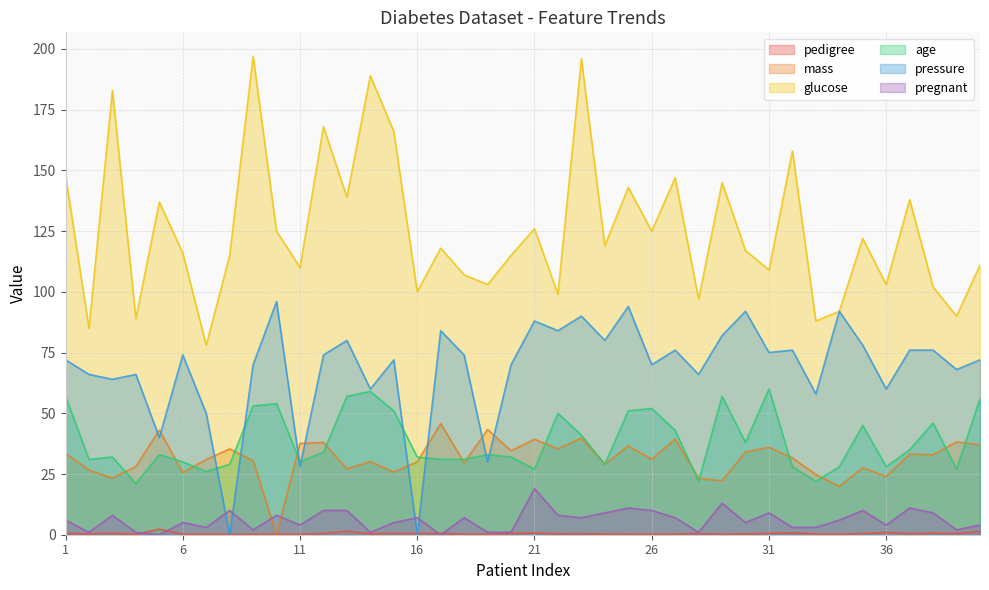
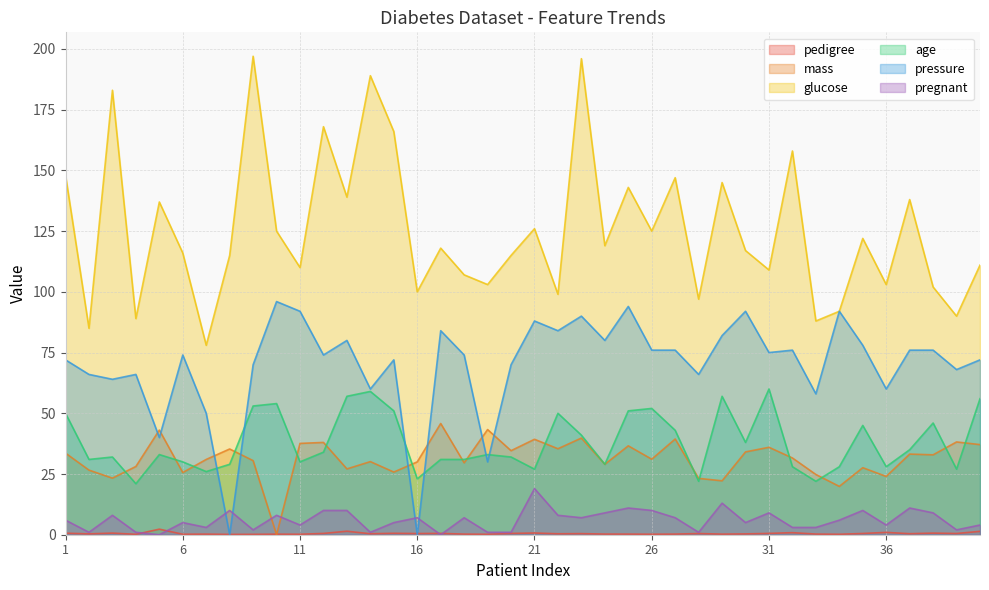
age, 1: 57 -> 50
pressure, 11: 28 -> 92
age, 16: 32 -> 23
pressure, 26: 70 -> 76
